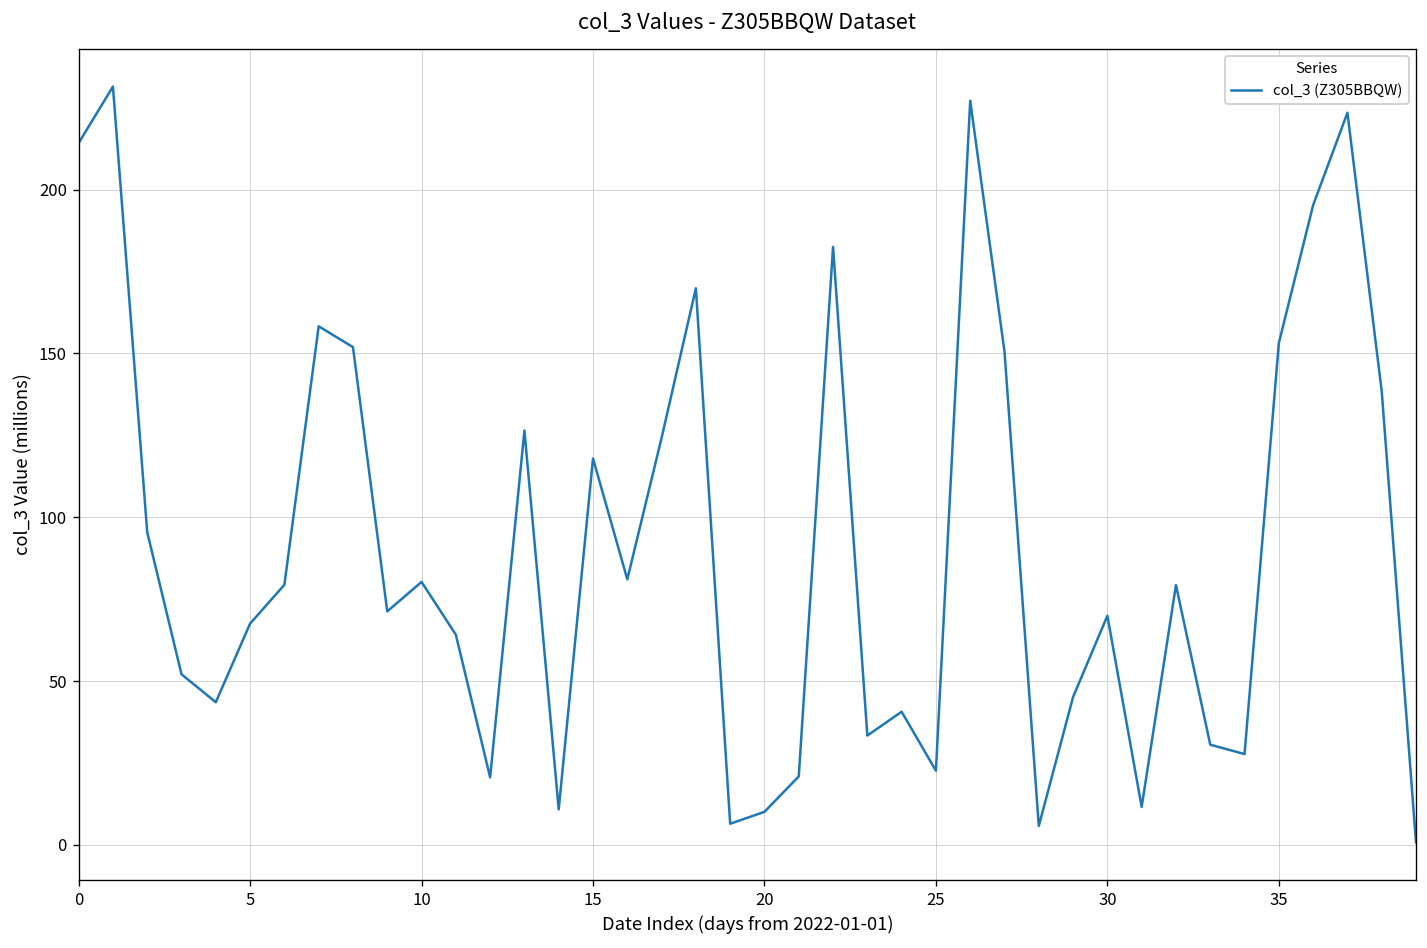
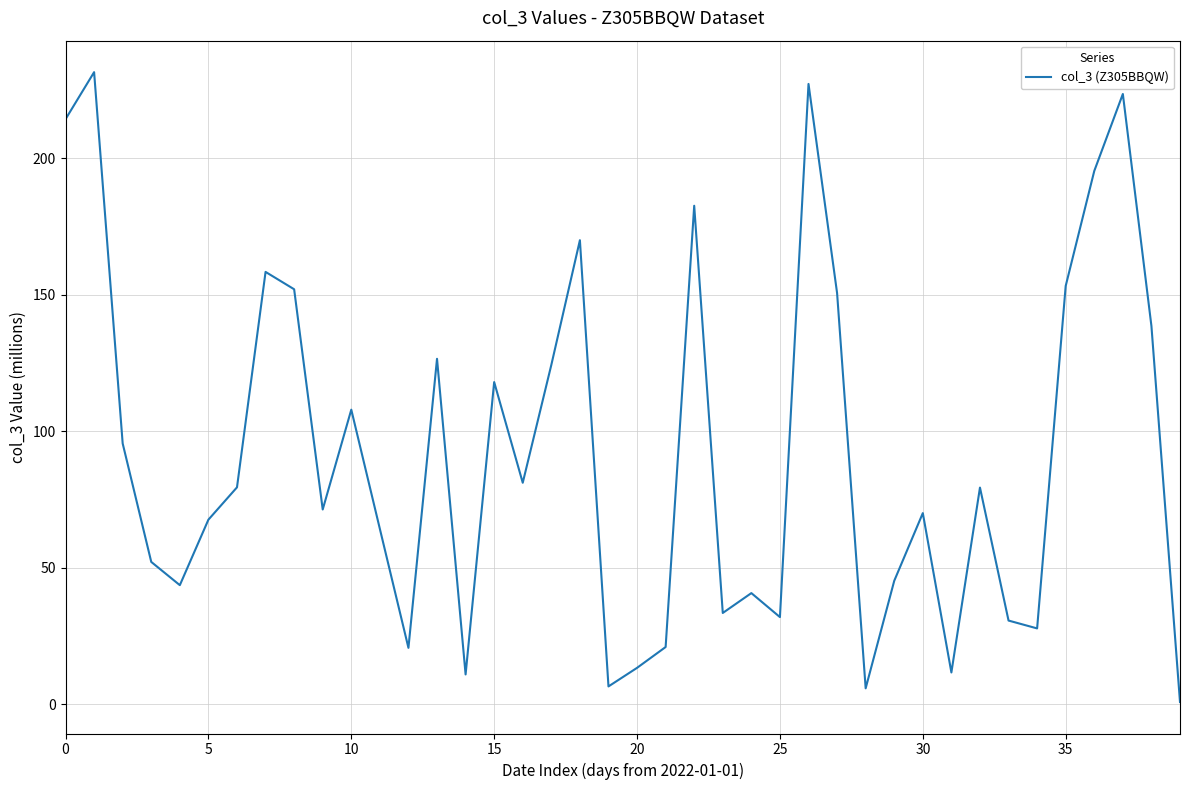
10: 80 -> 108
20: 10 -> 13
25: 23 -> 32
